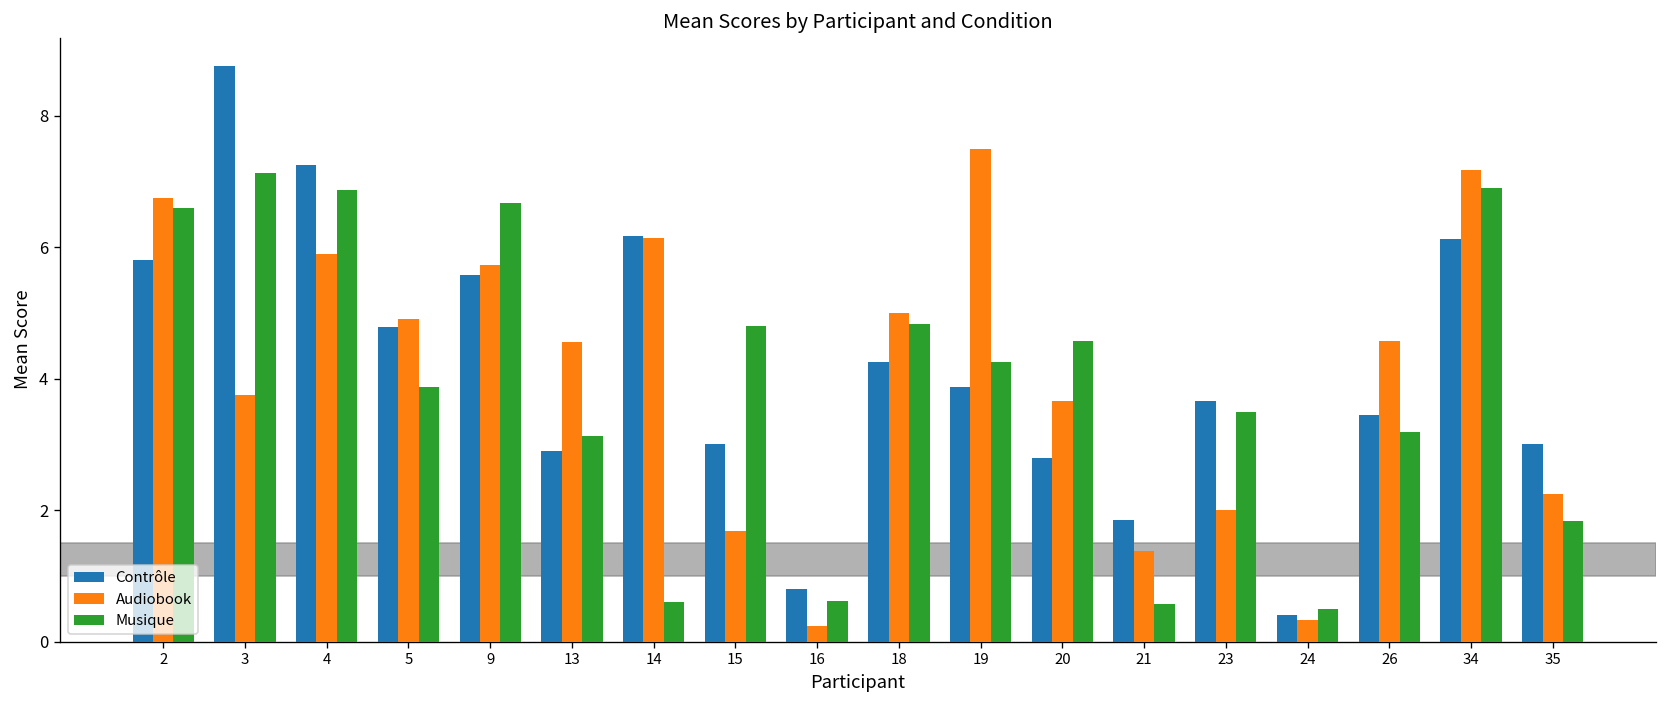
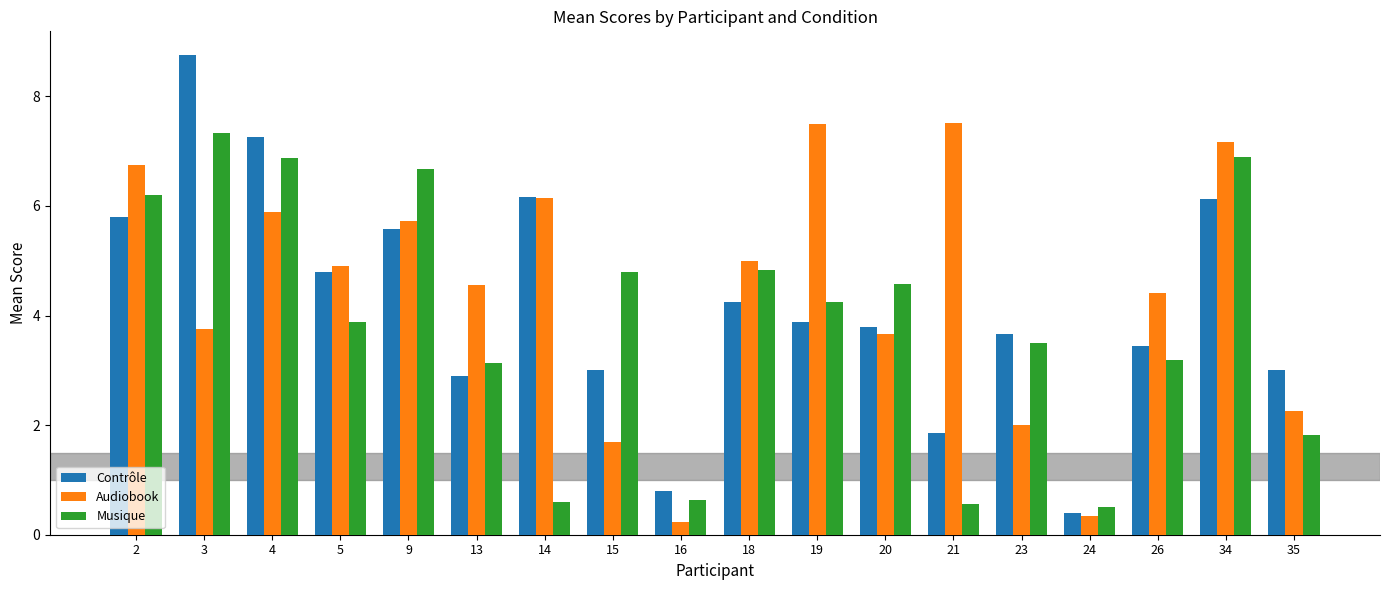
Musique, 2: 6.6 -> 6.2
Musique, 3: 7.1 -> 7.3
Contrôle, 20: 2.8 -> 3.8
Audiobook, 21: 1.4 -> 7.5
Audiobook, 26: 4.6 -> 4.4
